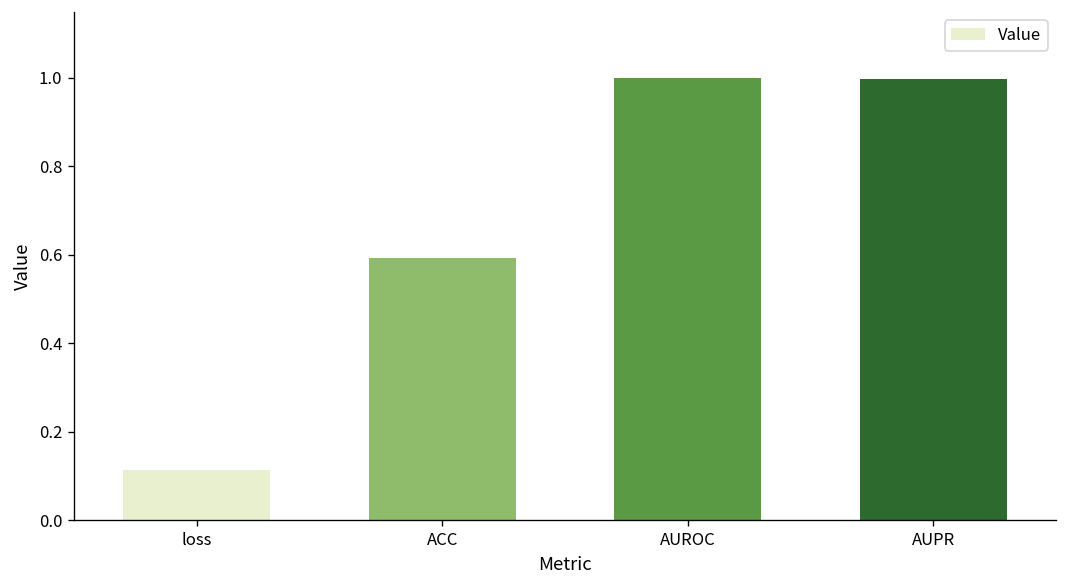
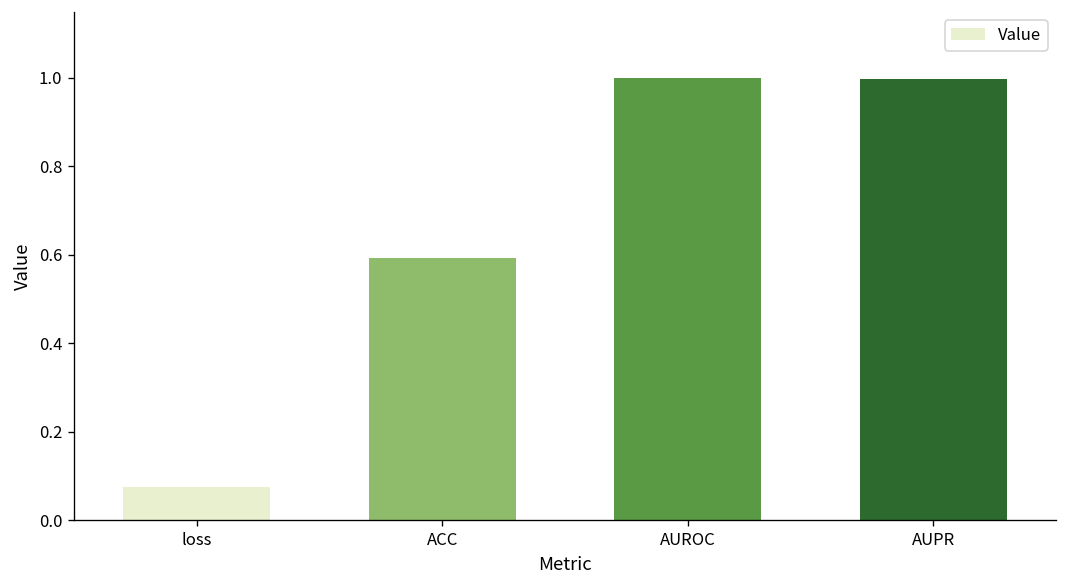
loss: 0.11 -> 0.08
